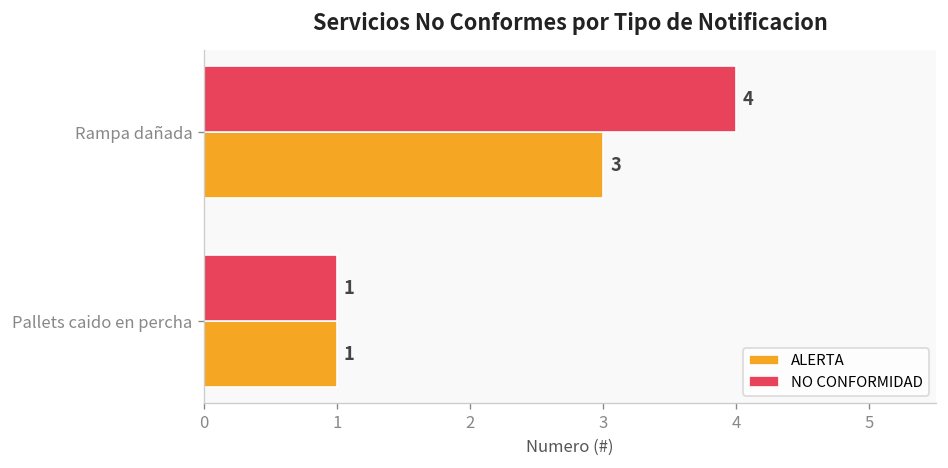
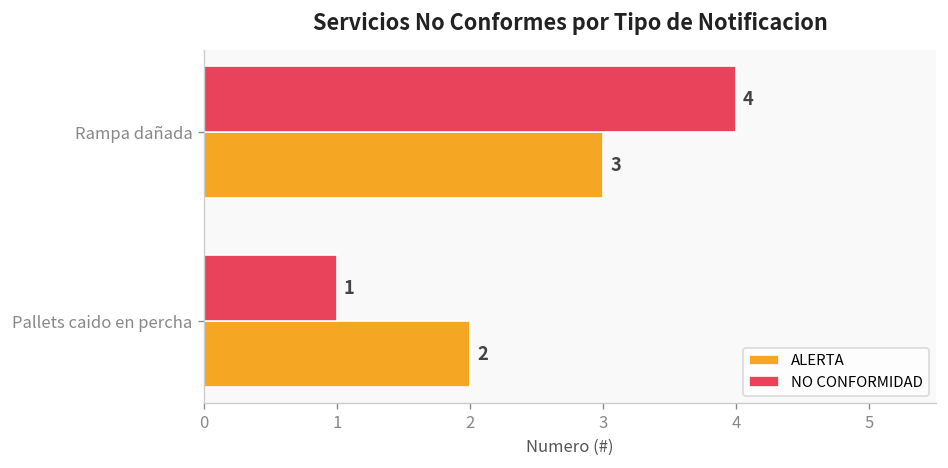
ALERTA, Pallets caido en percha: 1 -> 2
